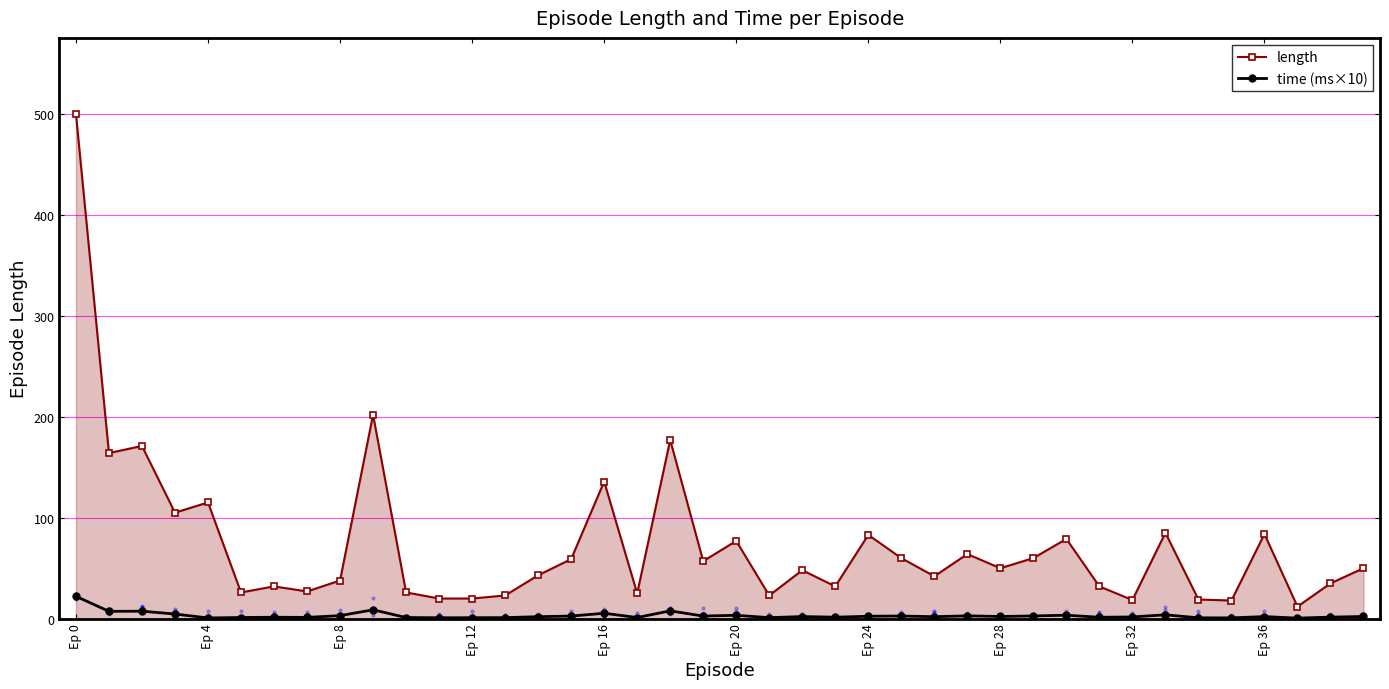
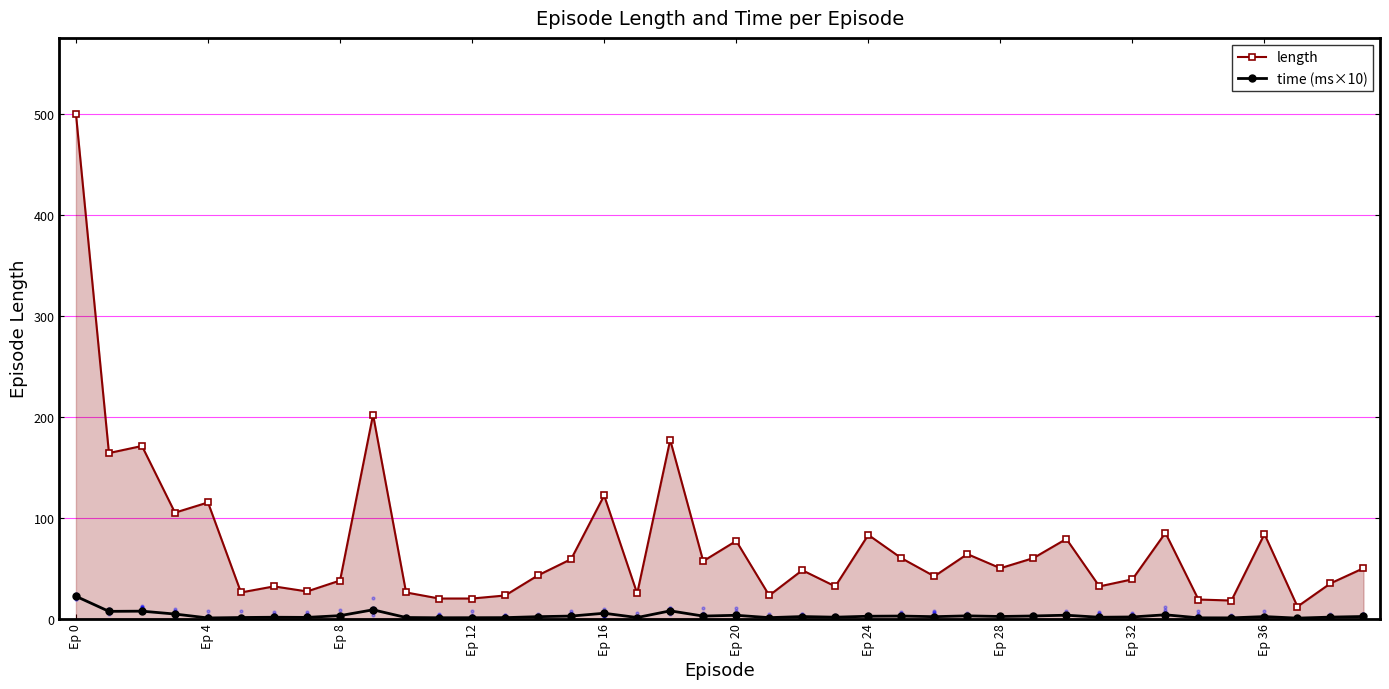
length, Ep 16: 136 -> 122
length, Ep 32: 19 -> 39
